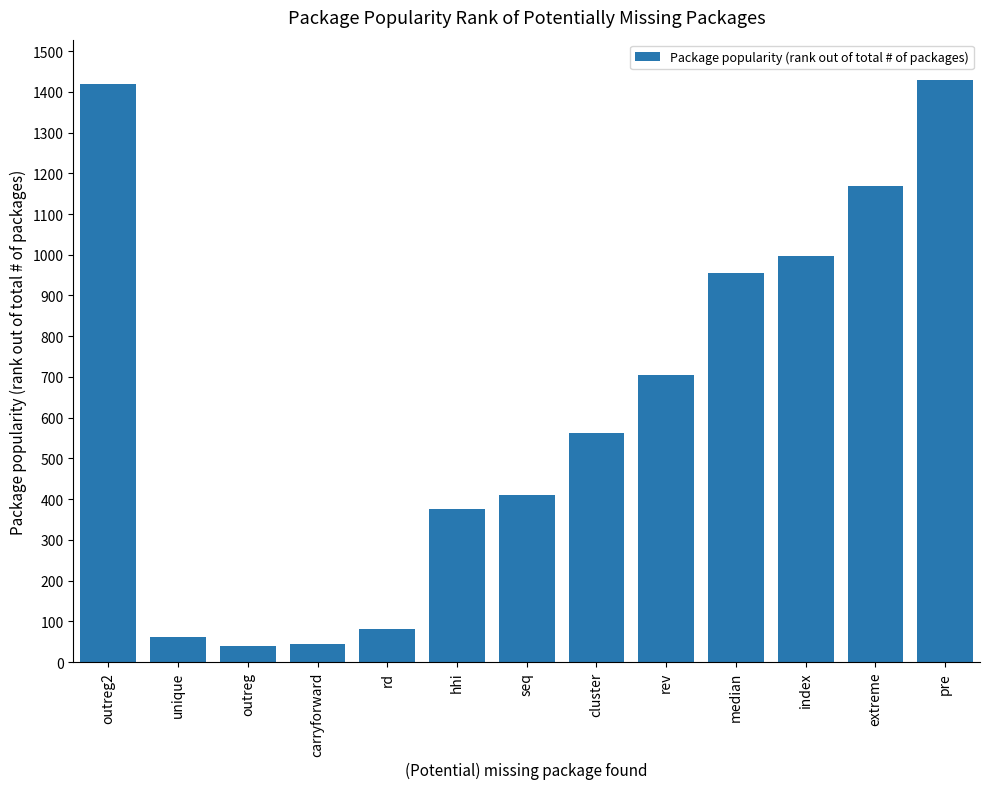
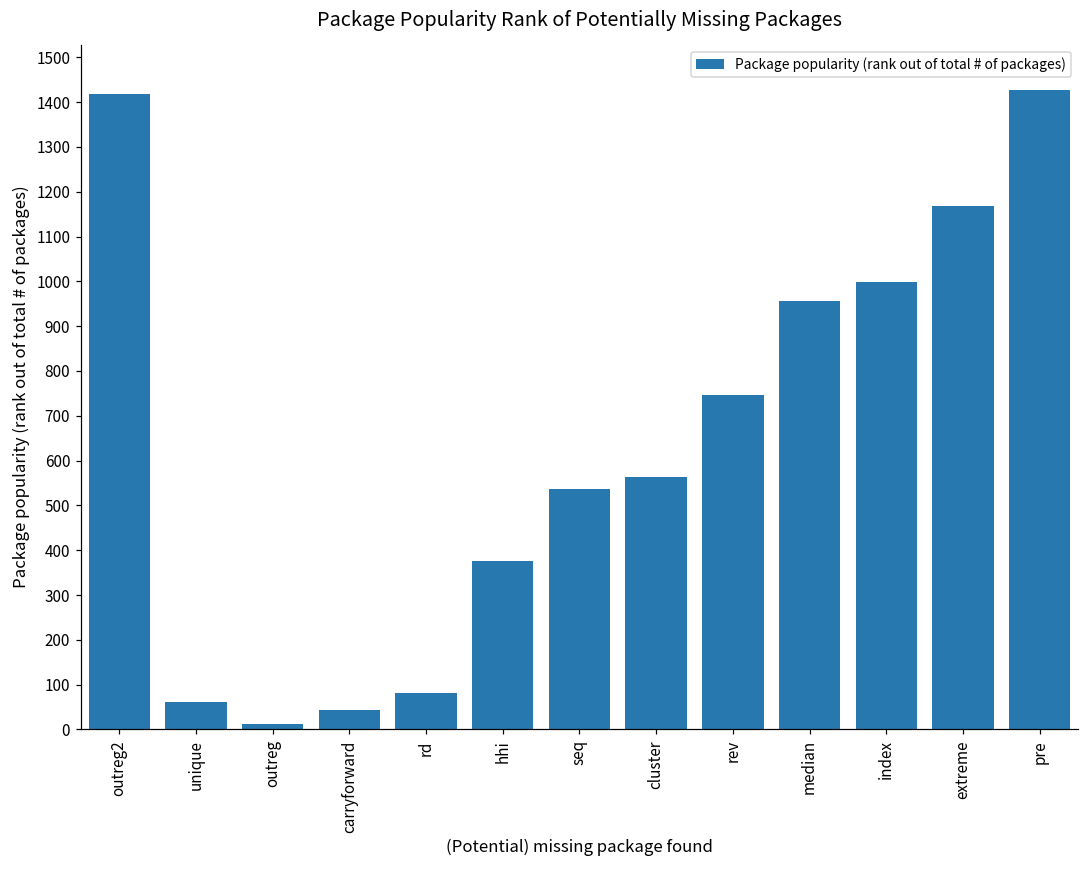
outreg: 40 -> 10
seq: 410 -> 540
rev: 710 -> 750
